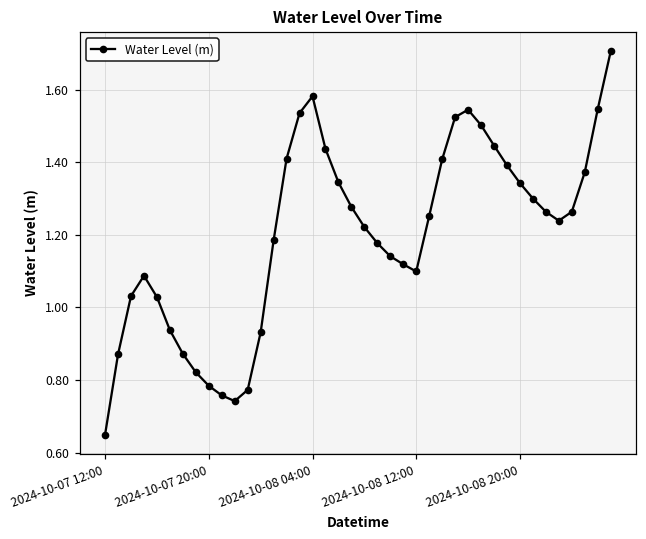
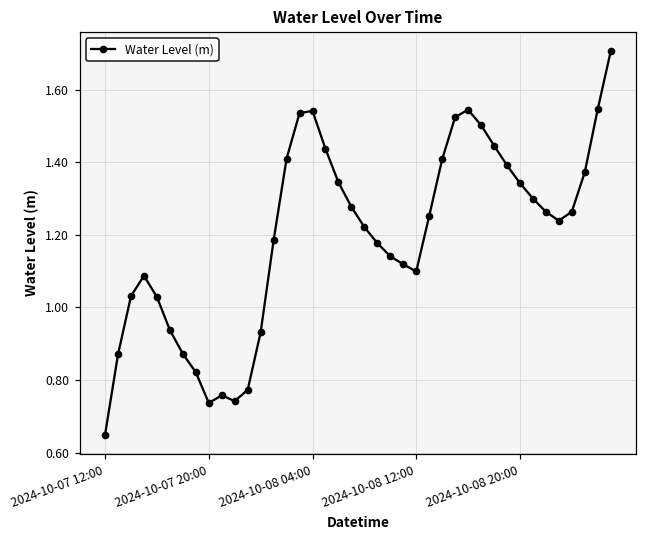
2024-10-07 20:00: 0.78 -> 0.74
2024-10-08 04:00: 1.58 -> 1.54
